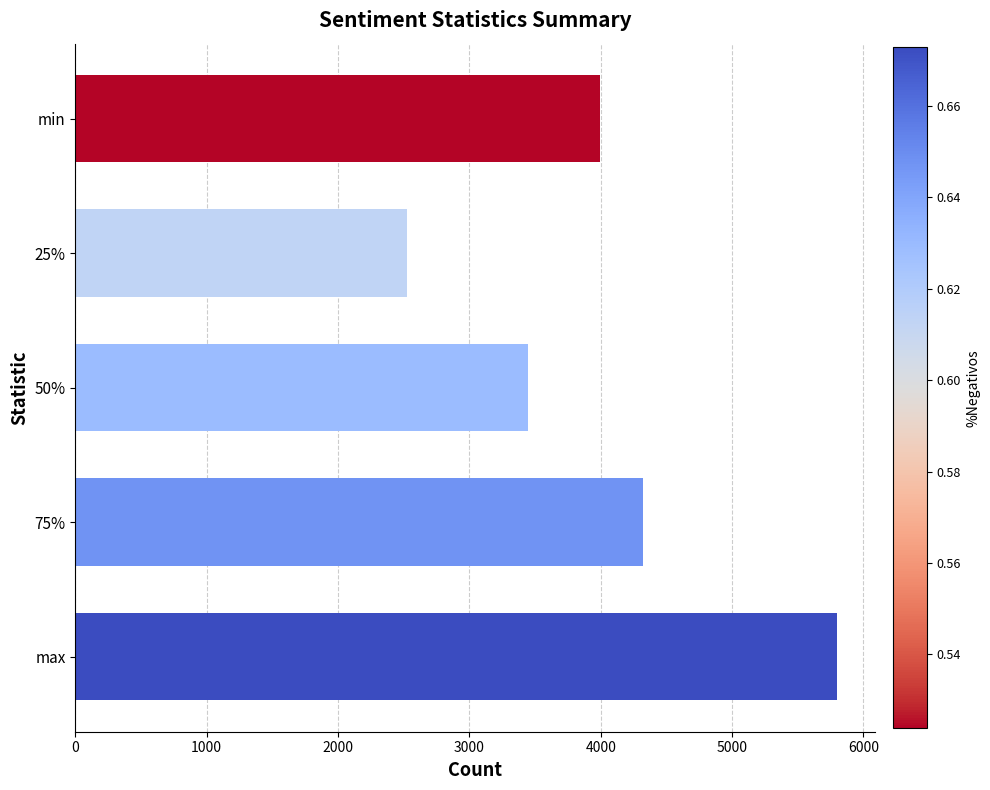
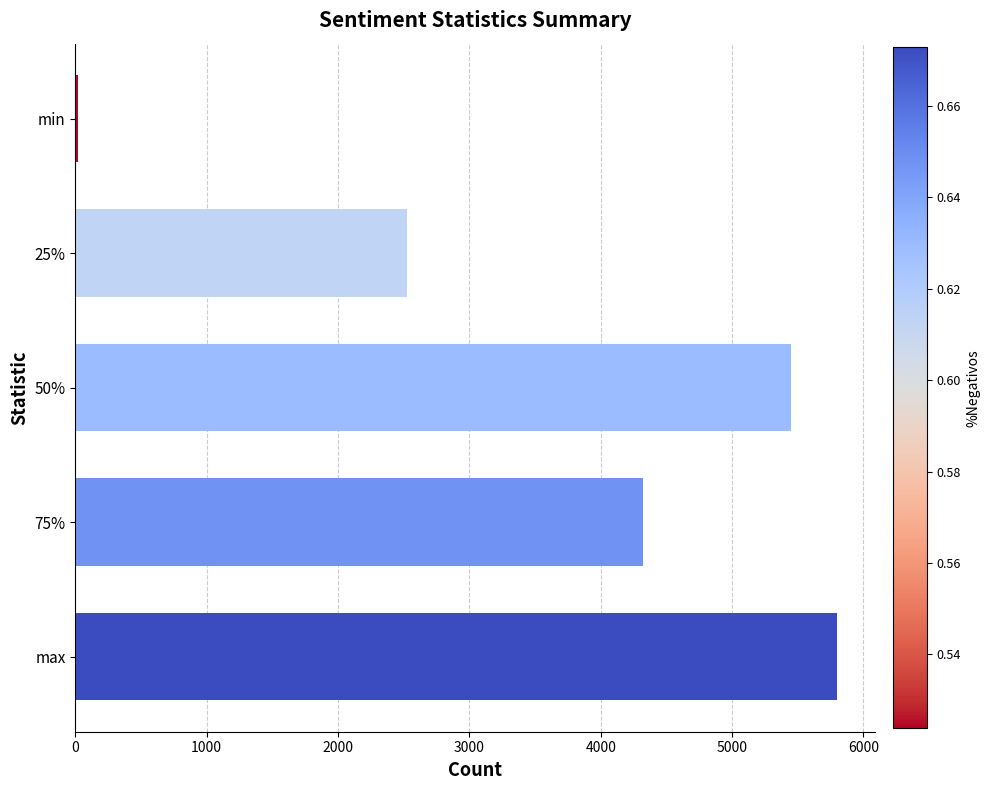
min: 4000 -> 20
50%: 3450 -> 5450
